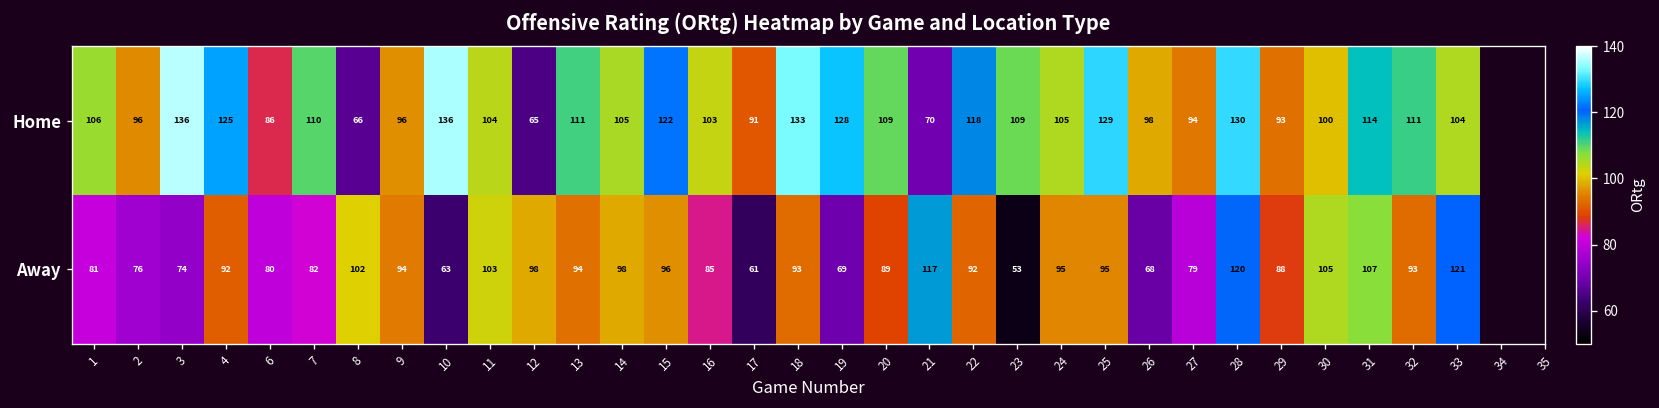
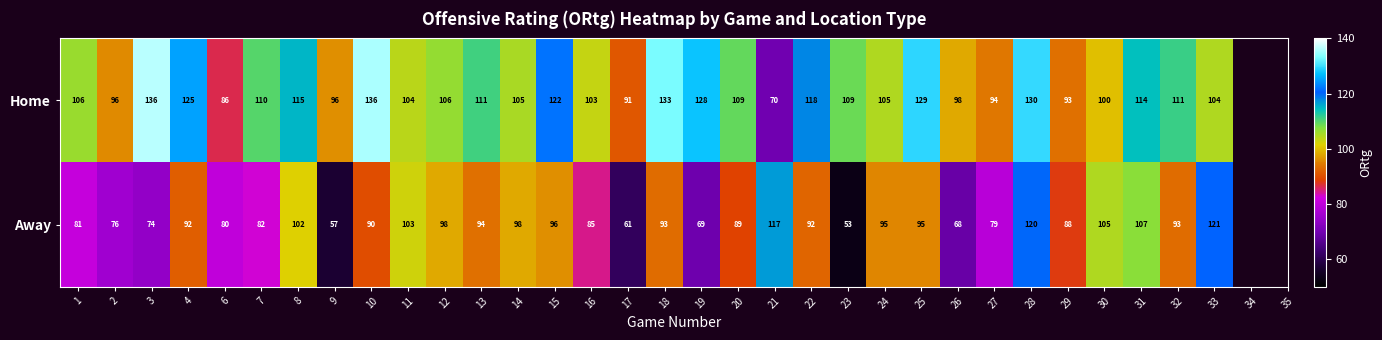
Home, 8: 66 -> 115
Home, 12: 65 -> 106
Away, 9: 94 -> 57
Away, 10: 63 -> 90
